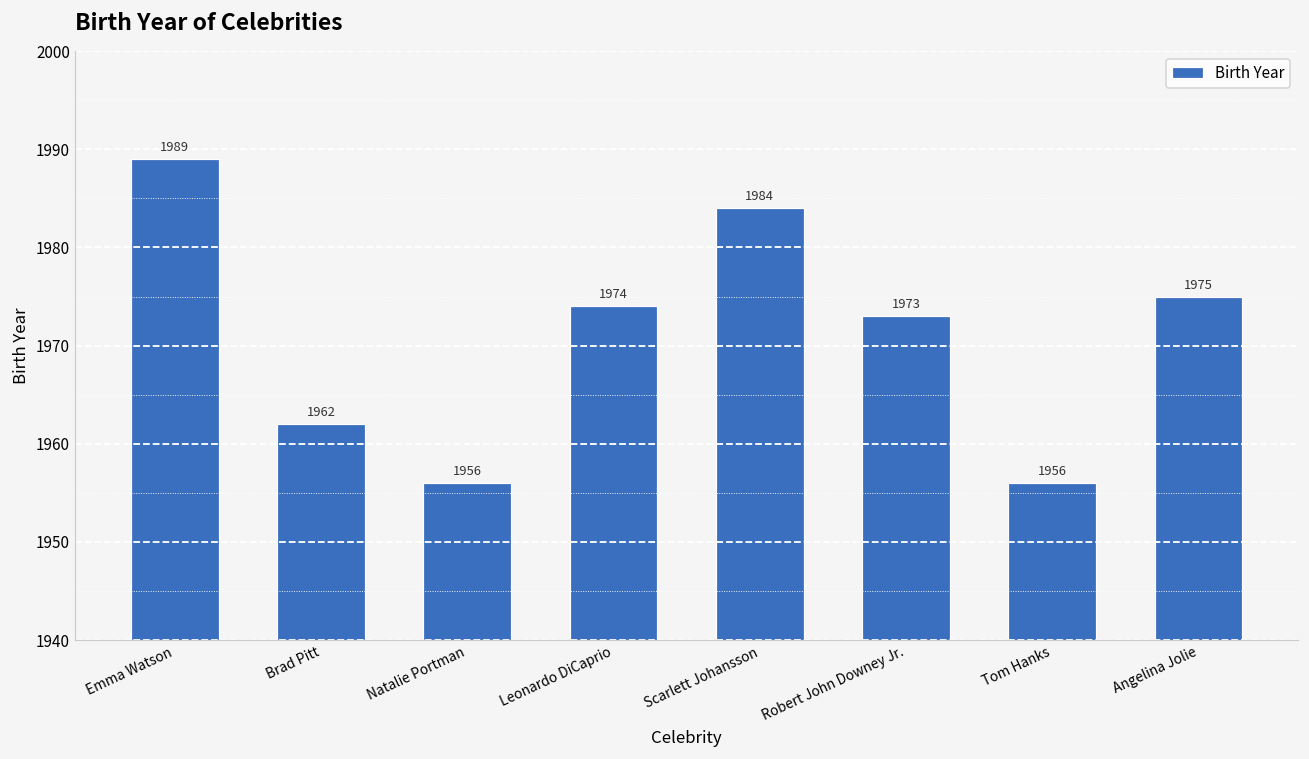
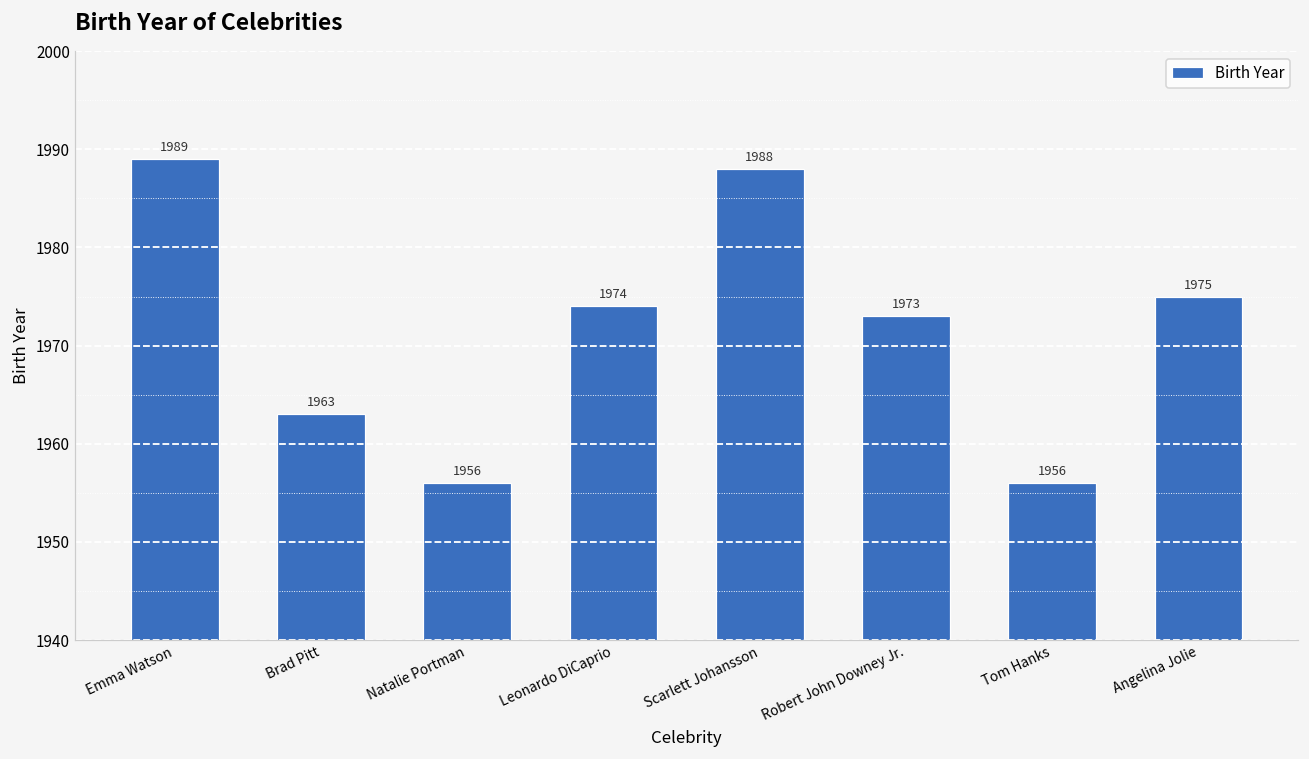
Brad Pitt: 1962 -> 1963
Scarlett Johansson: 1984 -> 1988
